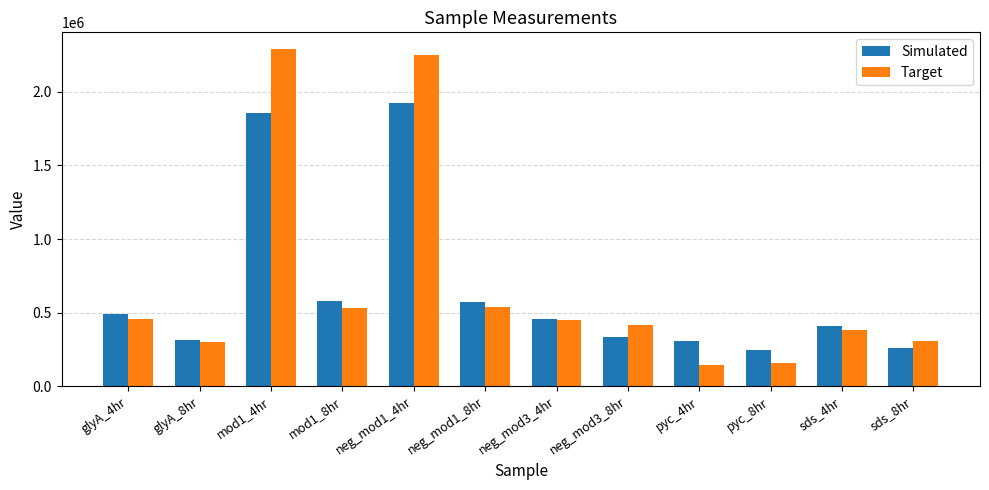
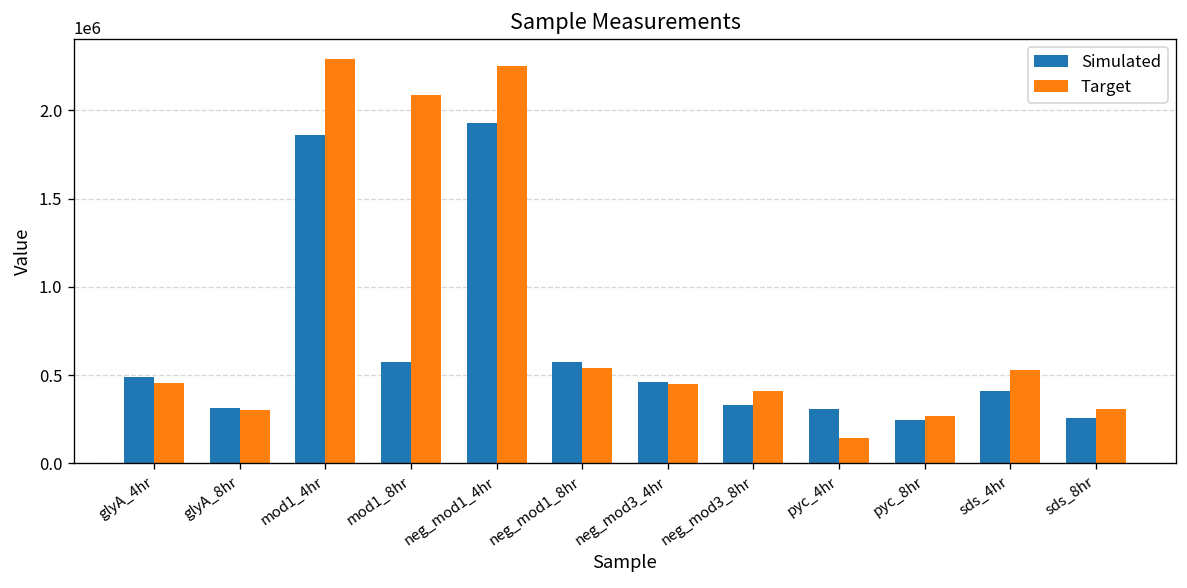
Target, mod1_8hr: 530000 -> 2090000
Target, pyc_8hr: 160000 -> 270000
Target, sds_4hr: 380000 -> 530000
